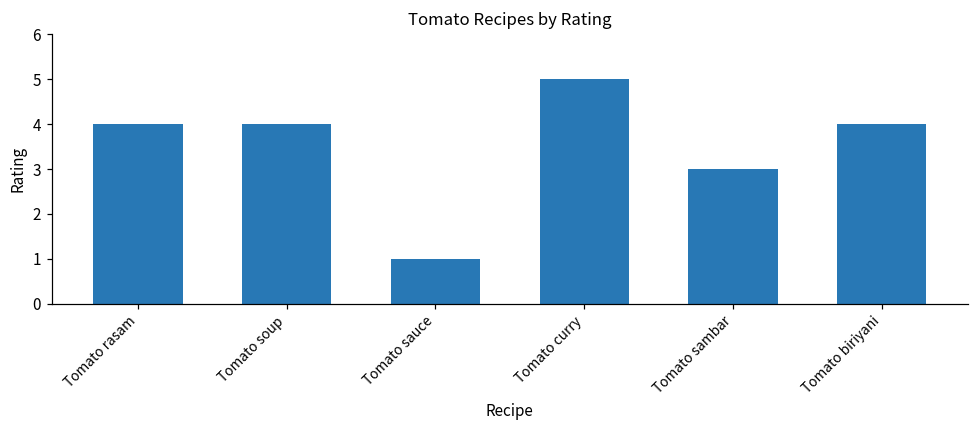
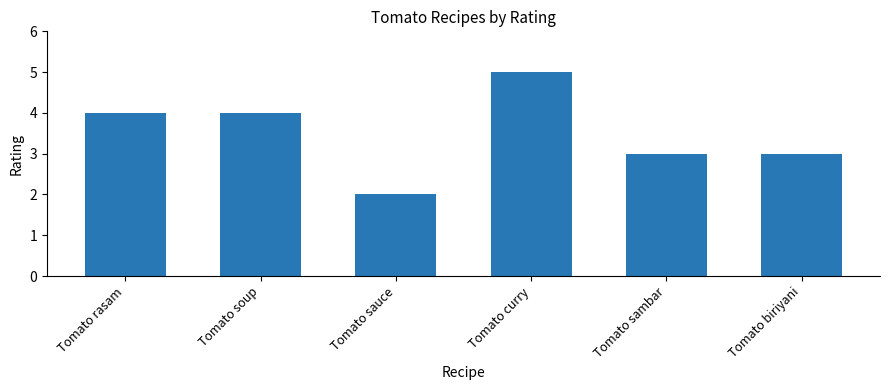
Tomato sauce: 1 -> 2
Tomato biriyani: 4 -> 3
